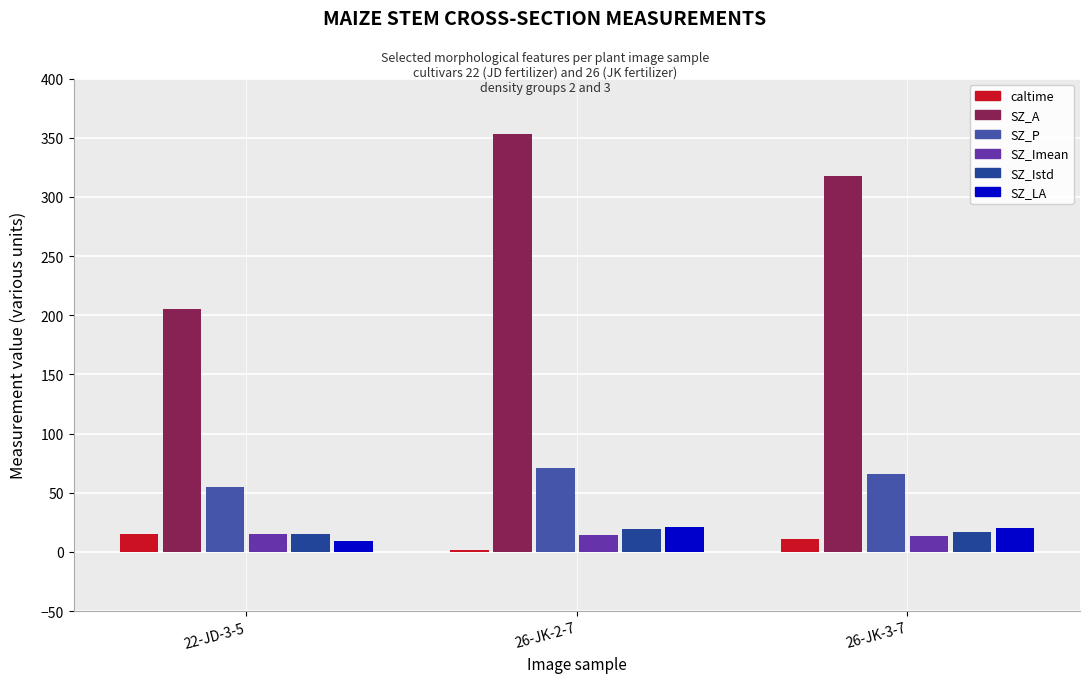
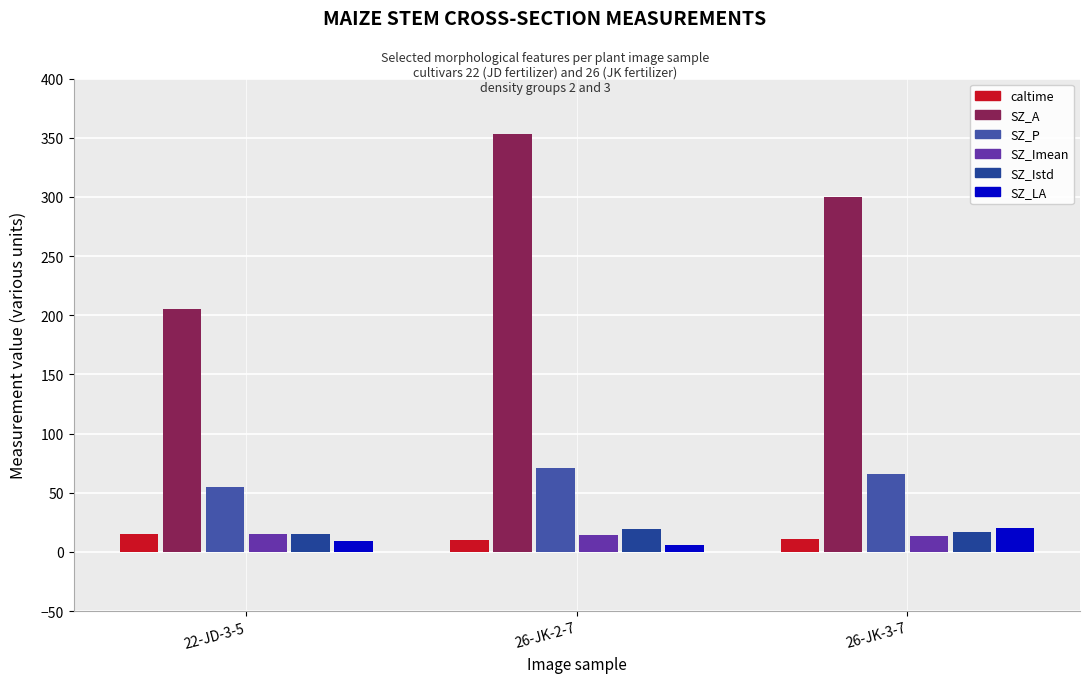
caltime, 26-JK-2-7: 2 -> 10
SZ_LA, 26-JK-2-7: 21 -> 5
SZ_A, 26-JK-3-7: 318 -> 300
